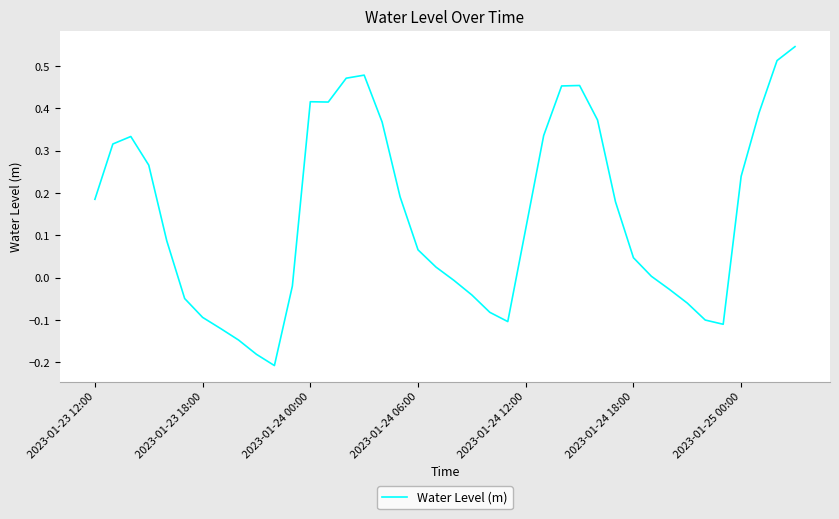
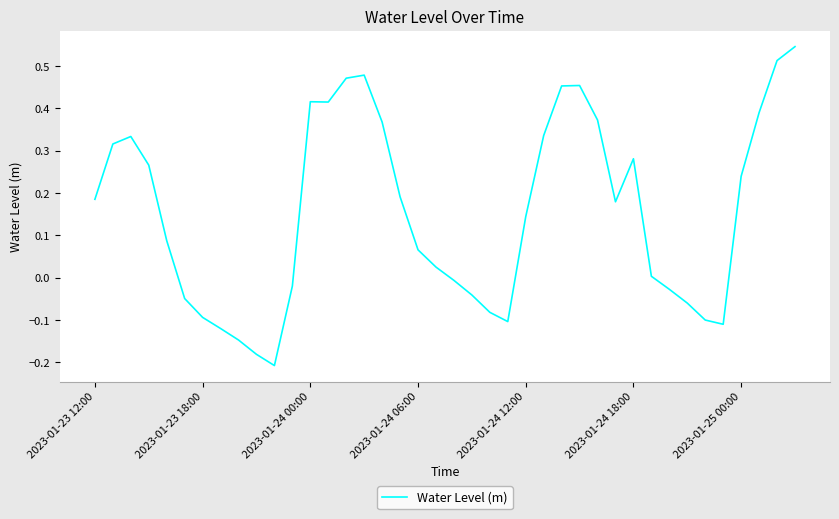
2023-01-24 12:00: 0.12 -> 0.14
2023-01-24 18:00: 0.05 -> 0.28
